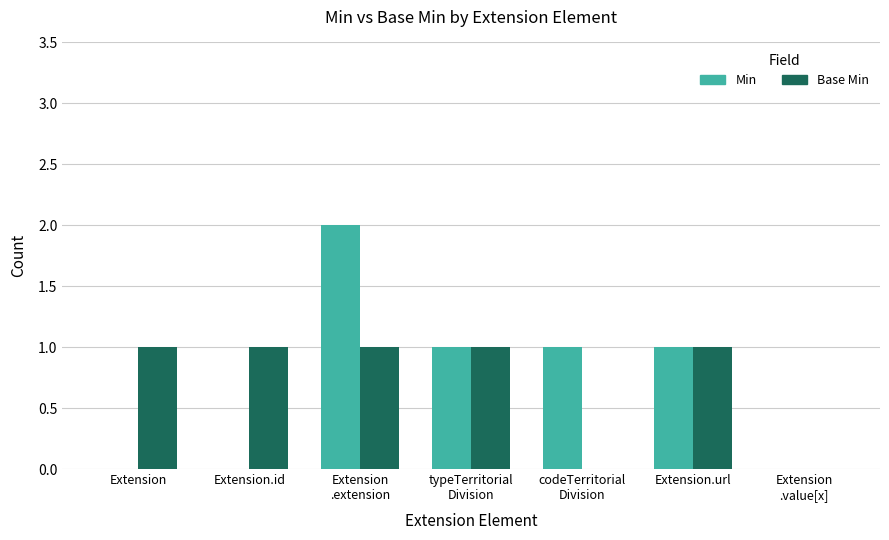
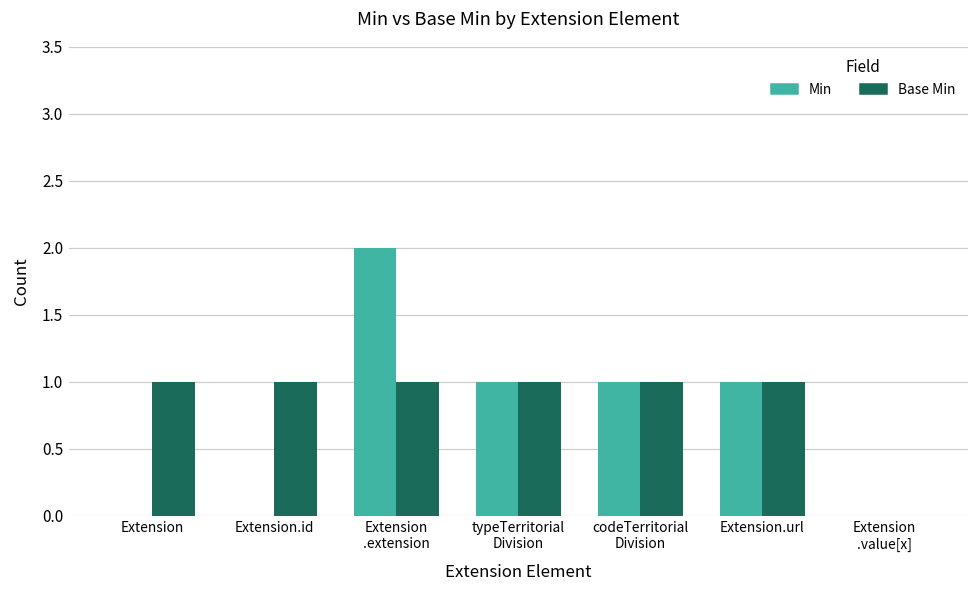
Base Min, codeTerritorial Division: 0 -> 1
